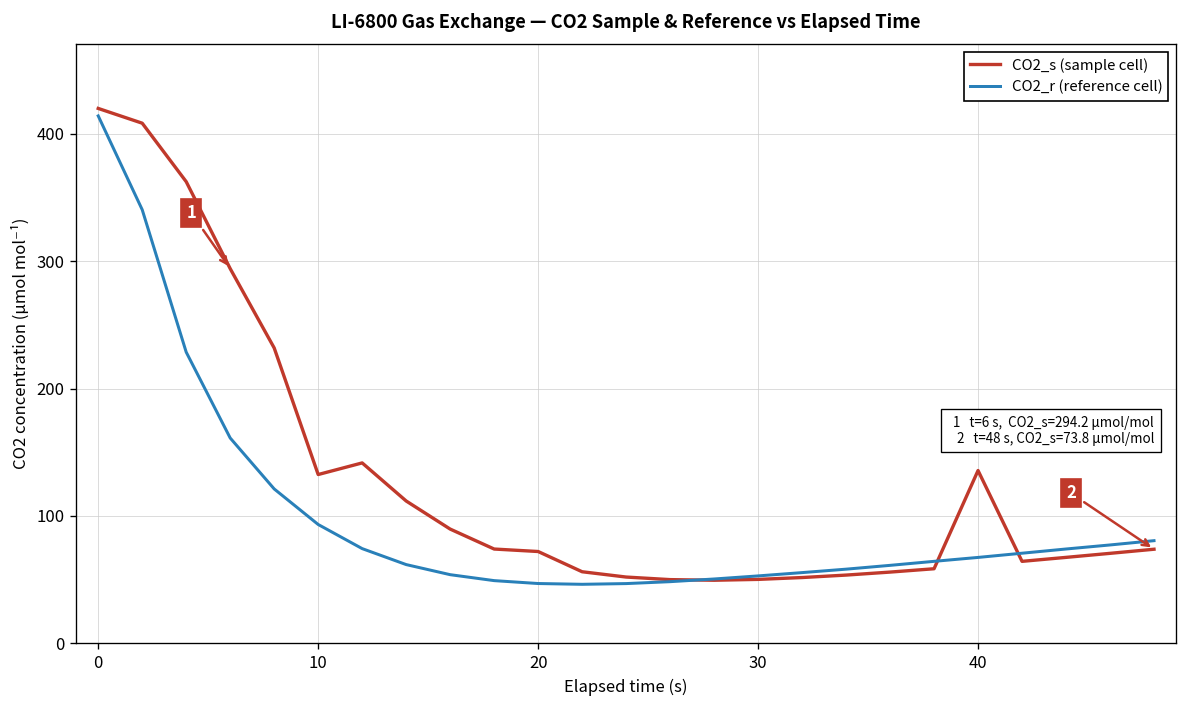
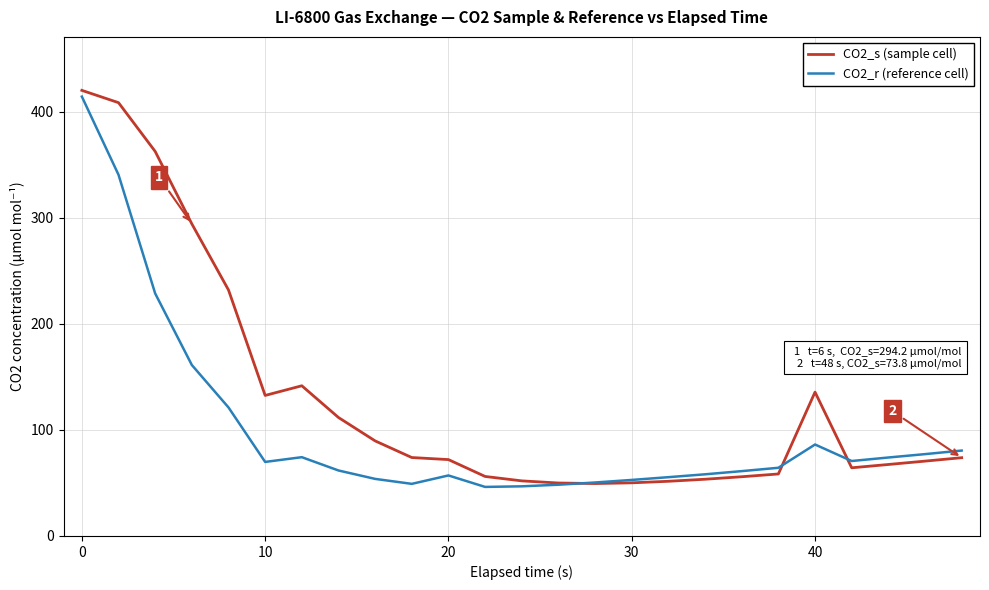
CO2_r (reference cell), 10: 93 -> 70
CO2_r (reference cell), 20: 47 -> 57
CO2_r (reference cell), 40: 67 -> 86
